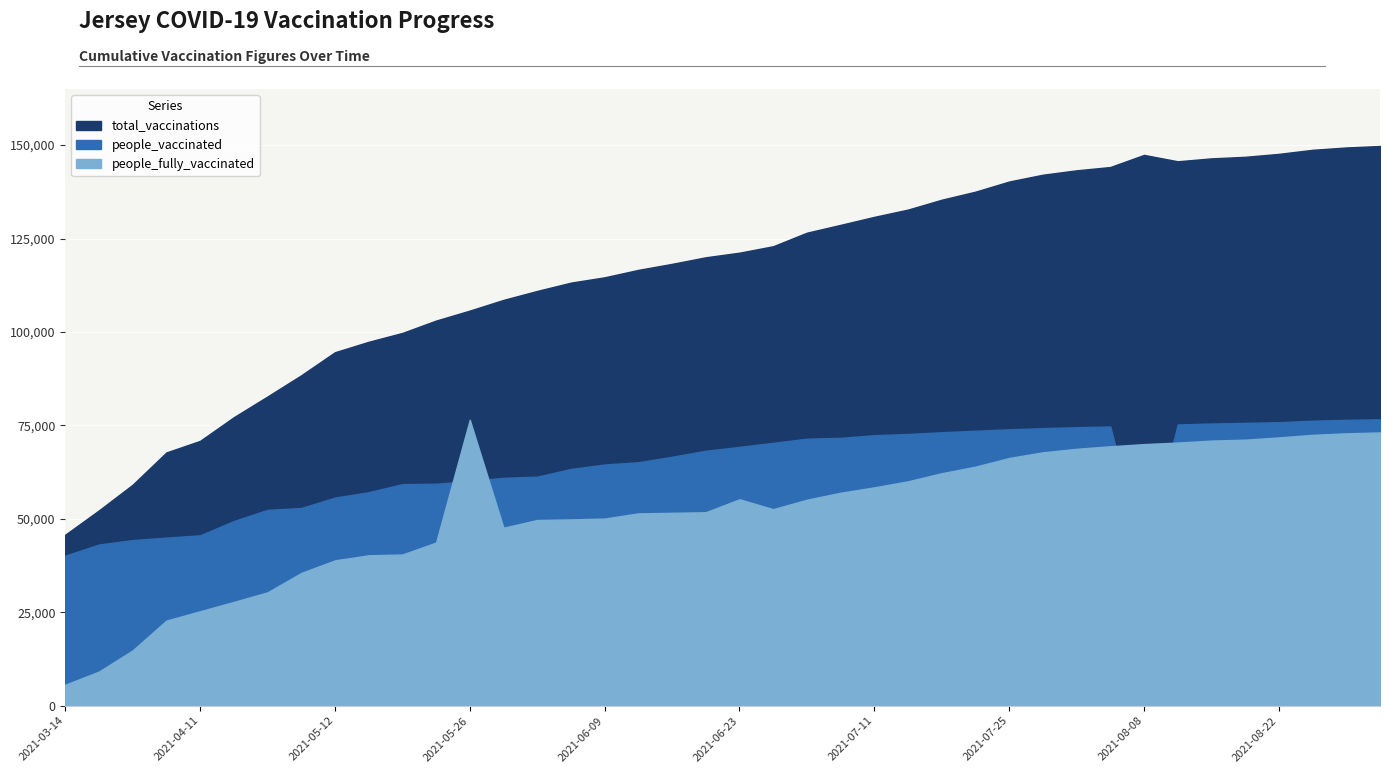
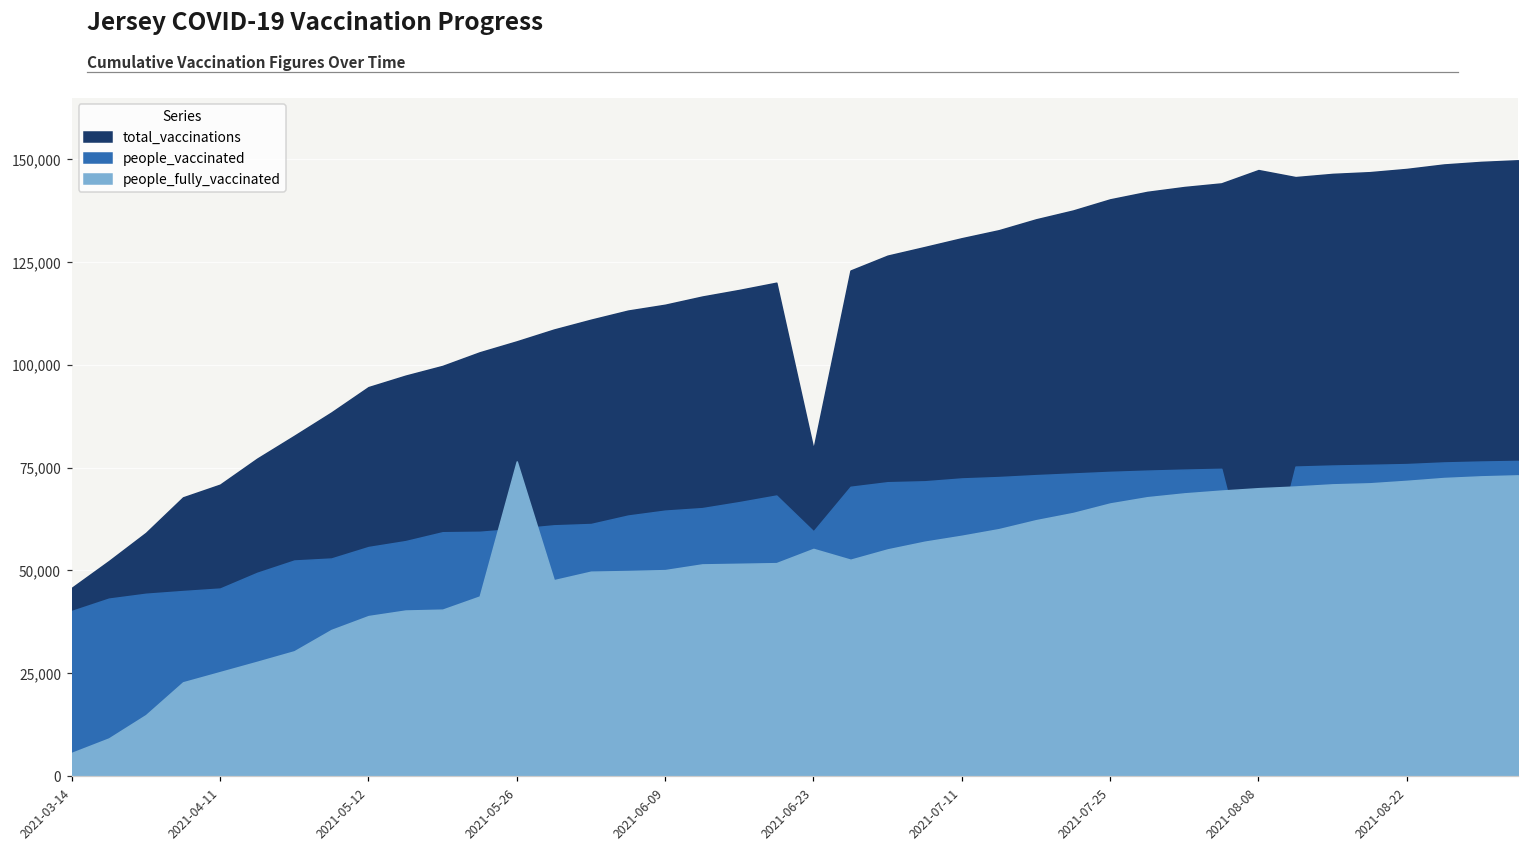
total_vaccinations, 2021-06-23: 121,000 -> 79,000
people_vaccinated, 2021-06-23: 69,000 -> 59,000
